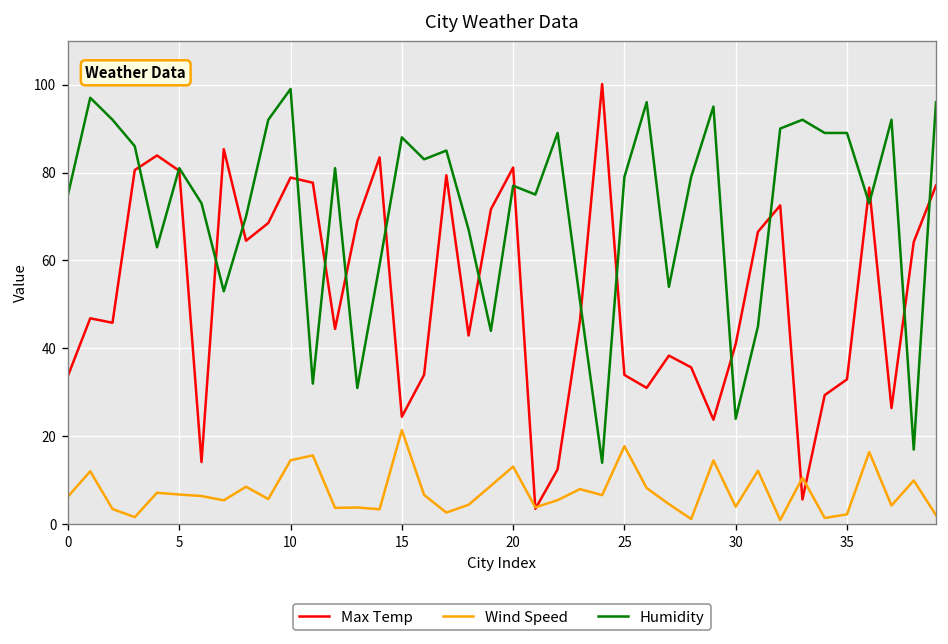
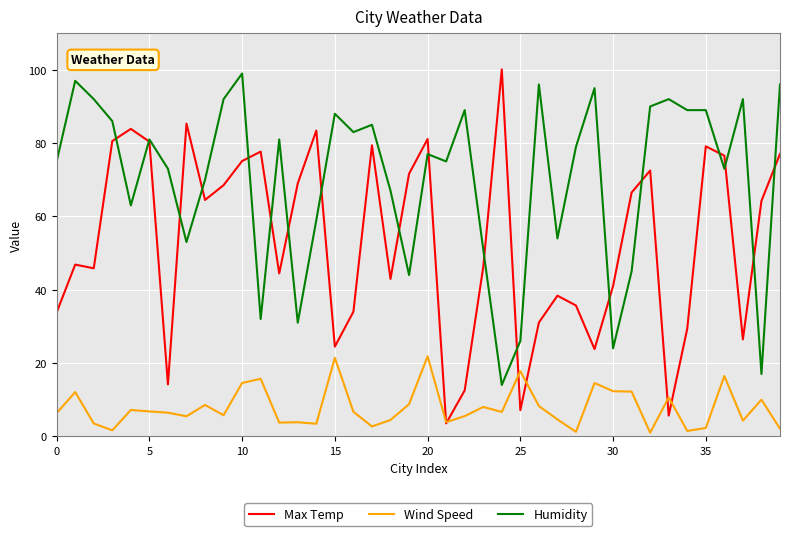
Max Temp, 10: 79 -> 75
Wind Speed, 20: 13 -> 22
Max Temp, 25: 34 -> 7
Humidity, 25: 79 -> 26
Wind Speed, 30: 4 -> 12
Max Temp, 35: 33 -> 79
